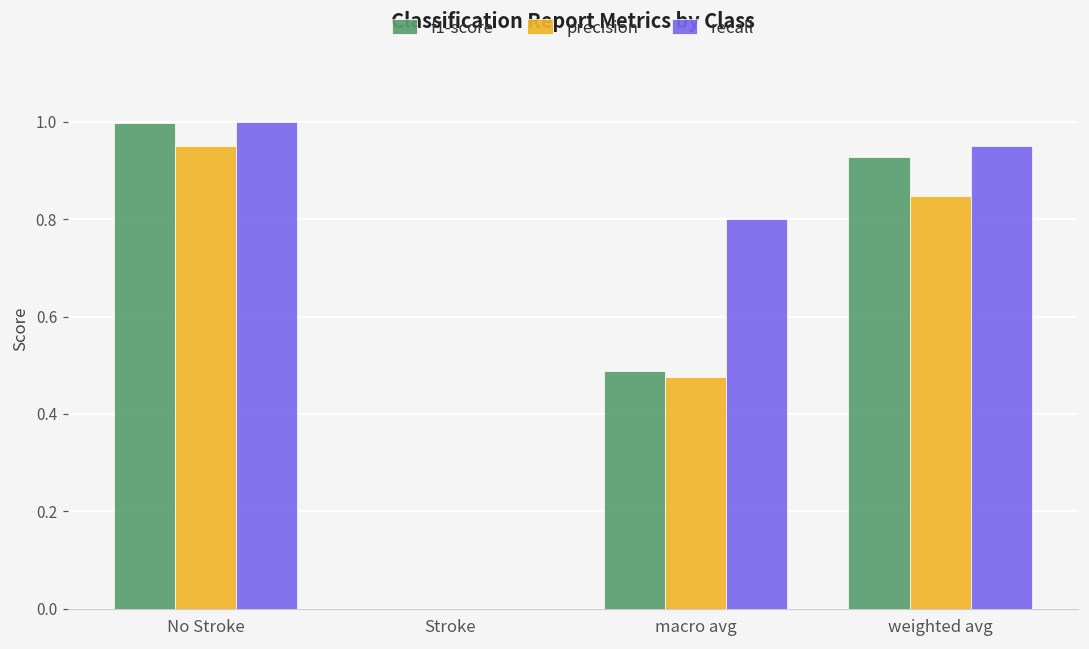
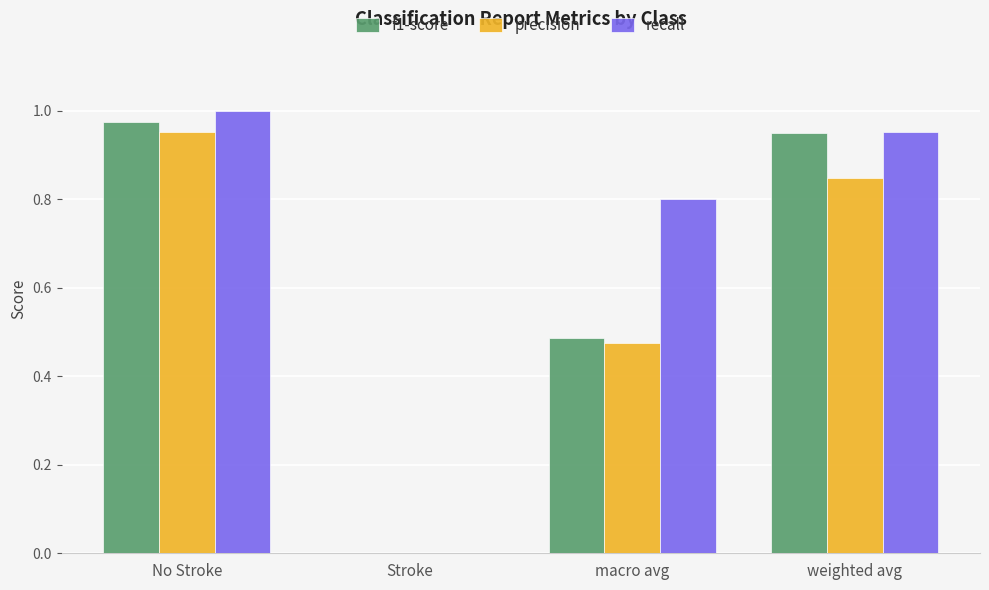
f1-score, No Stroke: 1.00 -> 0.97
f1-score, weighted avg: 0.93 -> 0.95
